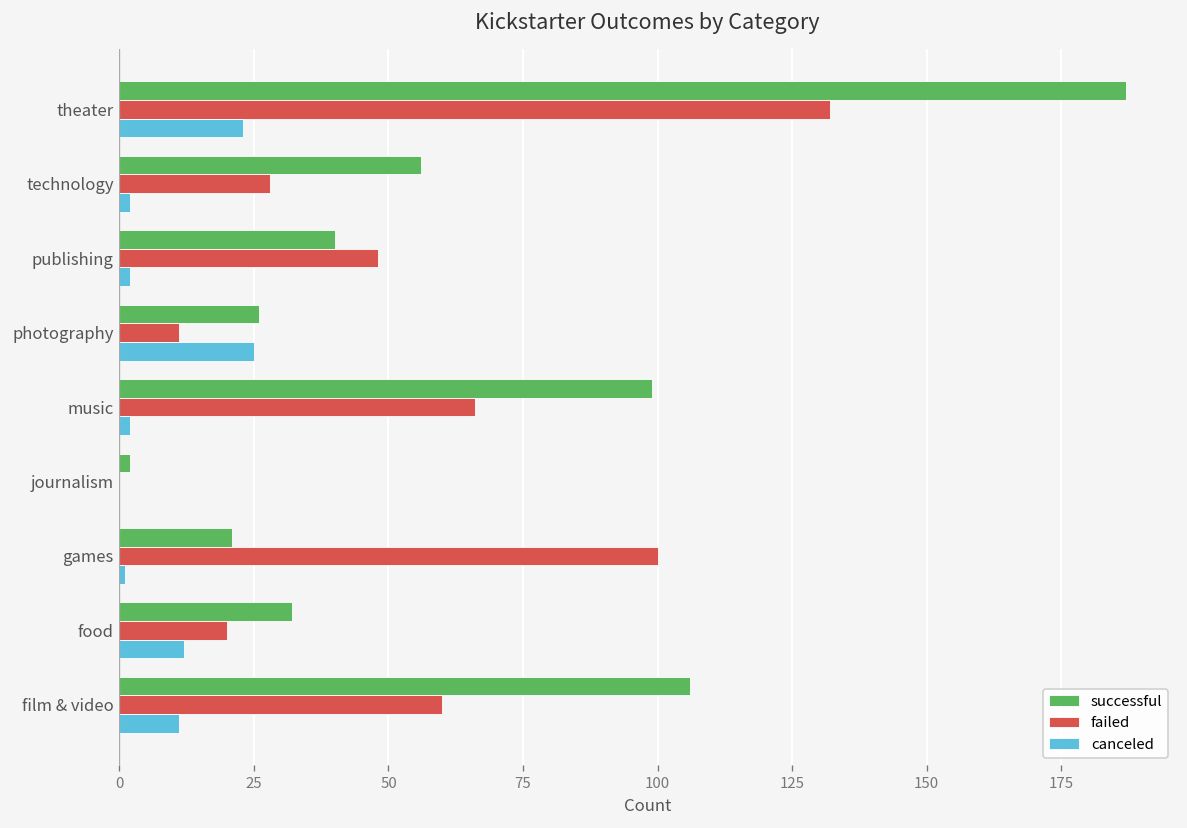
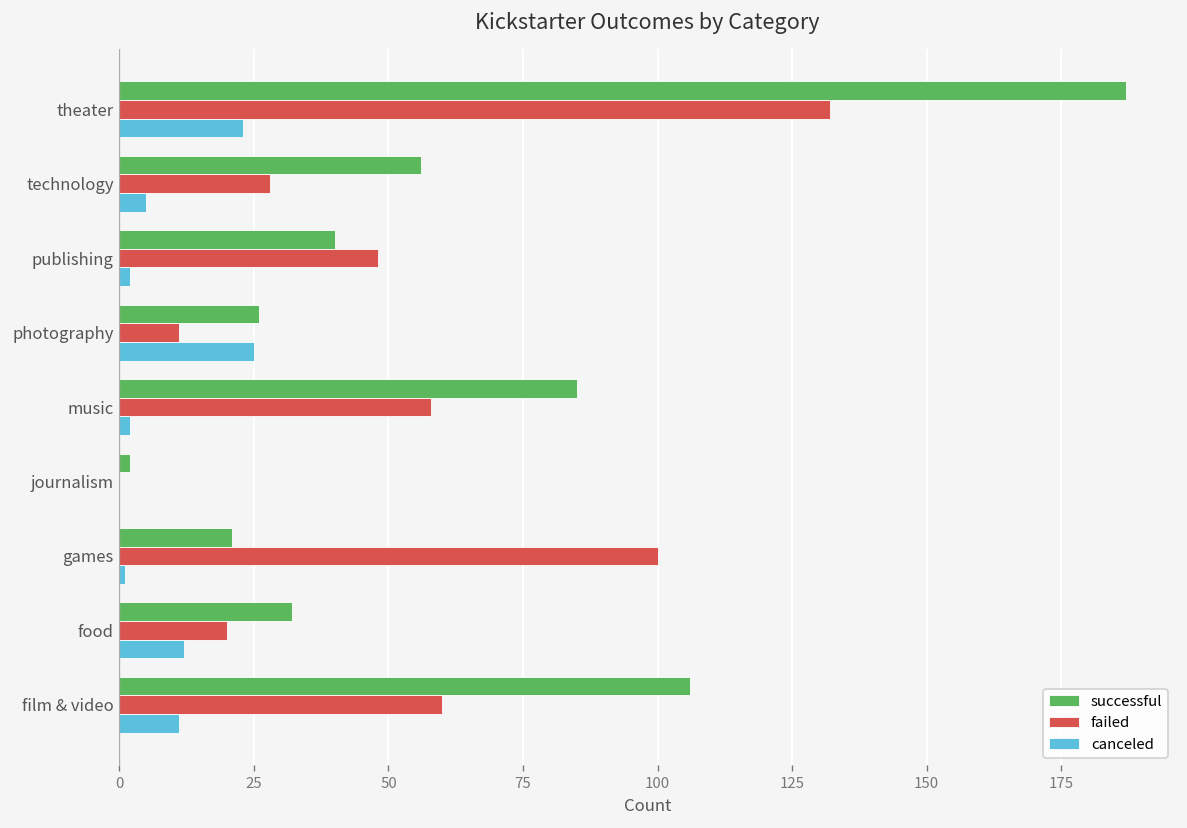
canceled, technology: 2 -> 5
successful, music: 99 -> 85
failed, music: 66 -> 58
